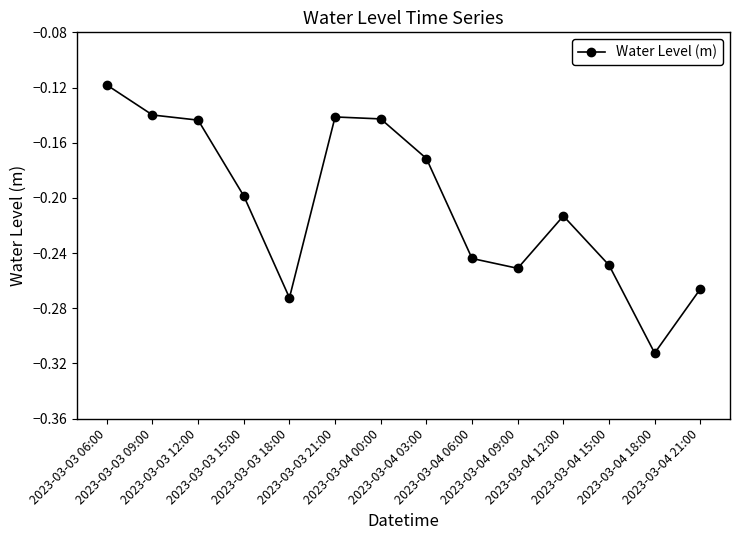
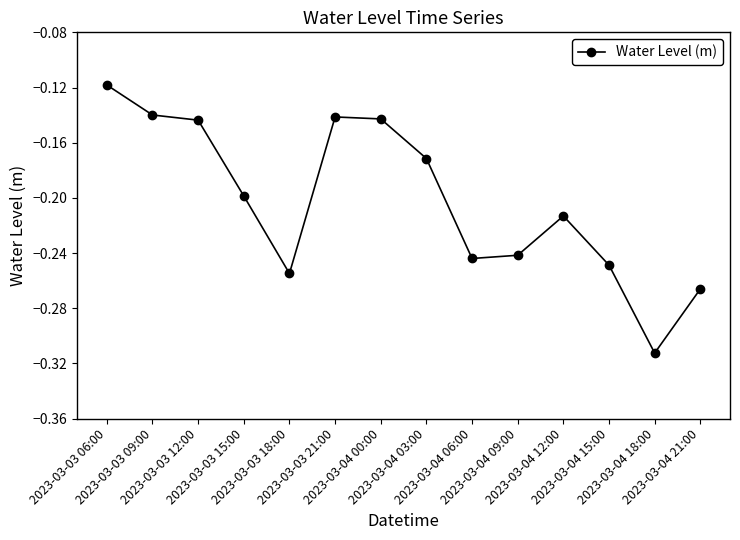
2023-03-03 18:00: -0.272 -> -0.255
2023-03-04 09:00: -0.251 -> -0.242
